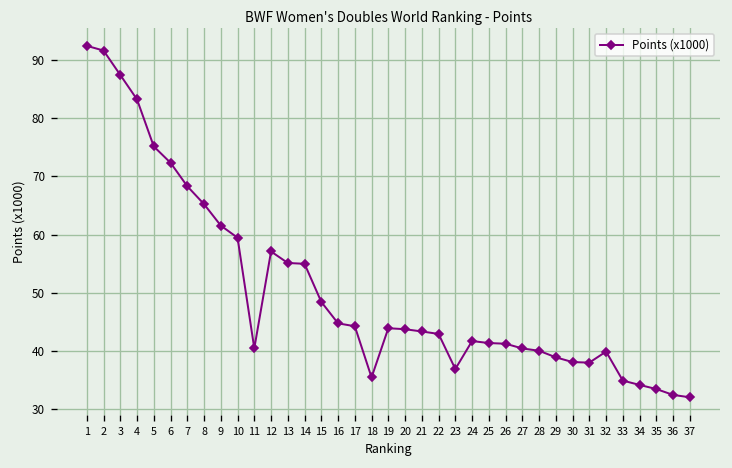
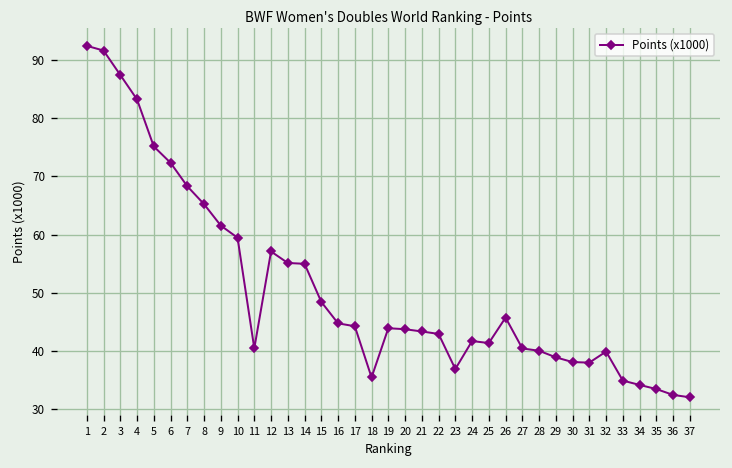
26: 41 -> 46
